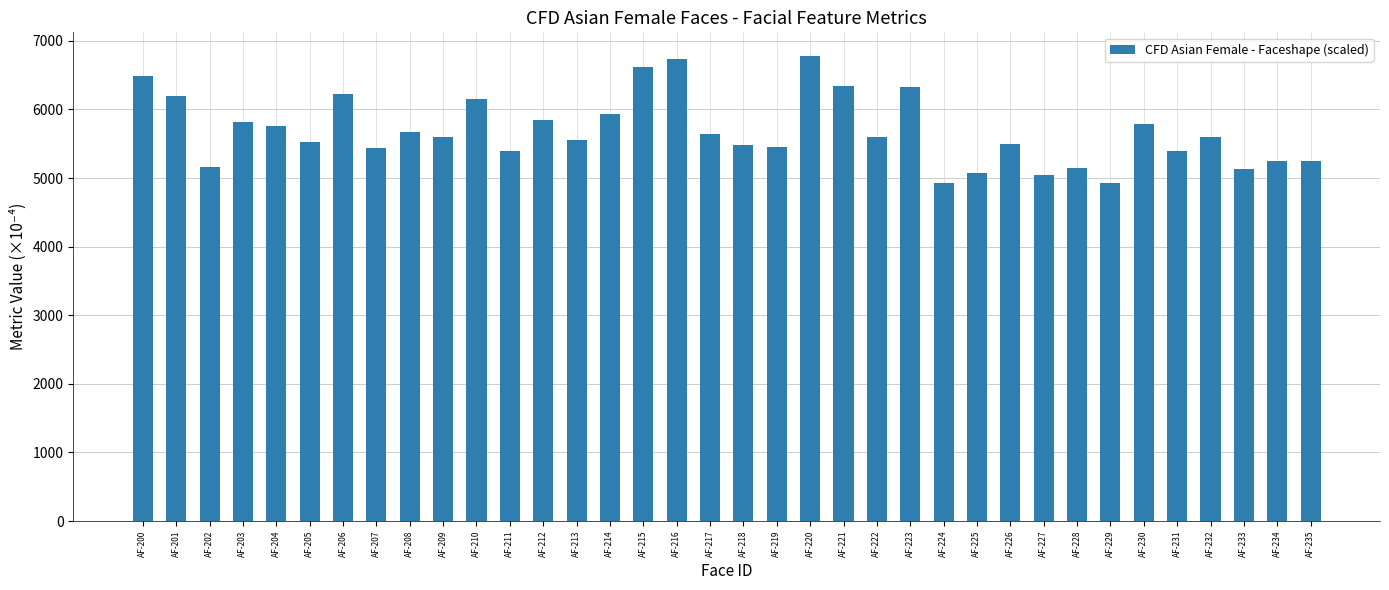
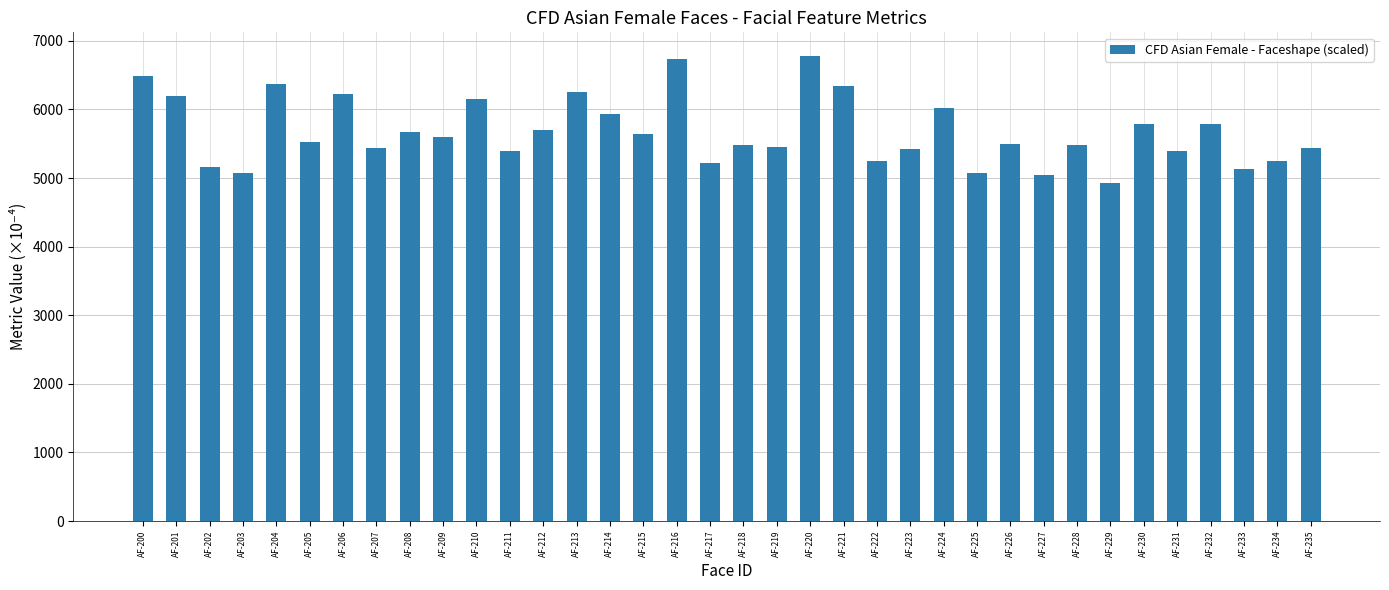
AF-203: 5800 -> 5100
AF-204: 5800 -> 6400
AF-212: 5800 -> 5700
AF-213: 5600 -> 6300
AF-215: 6600 -> 5600
AF-217: 5600 -> 5200
AF-222: 5600 -> 5200
AF-223: 6300 -> 5400
AF-224: 4900 -> 6000
AF-228: 5100 -> 5500
AF-232: 5600 -> 5800
AF-235: 5200 -> 5400
